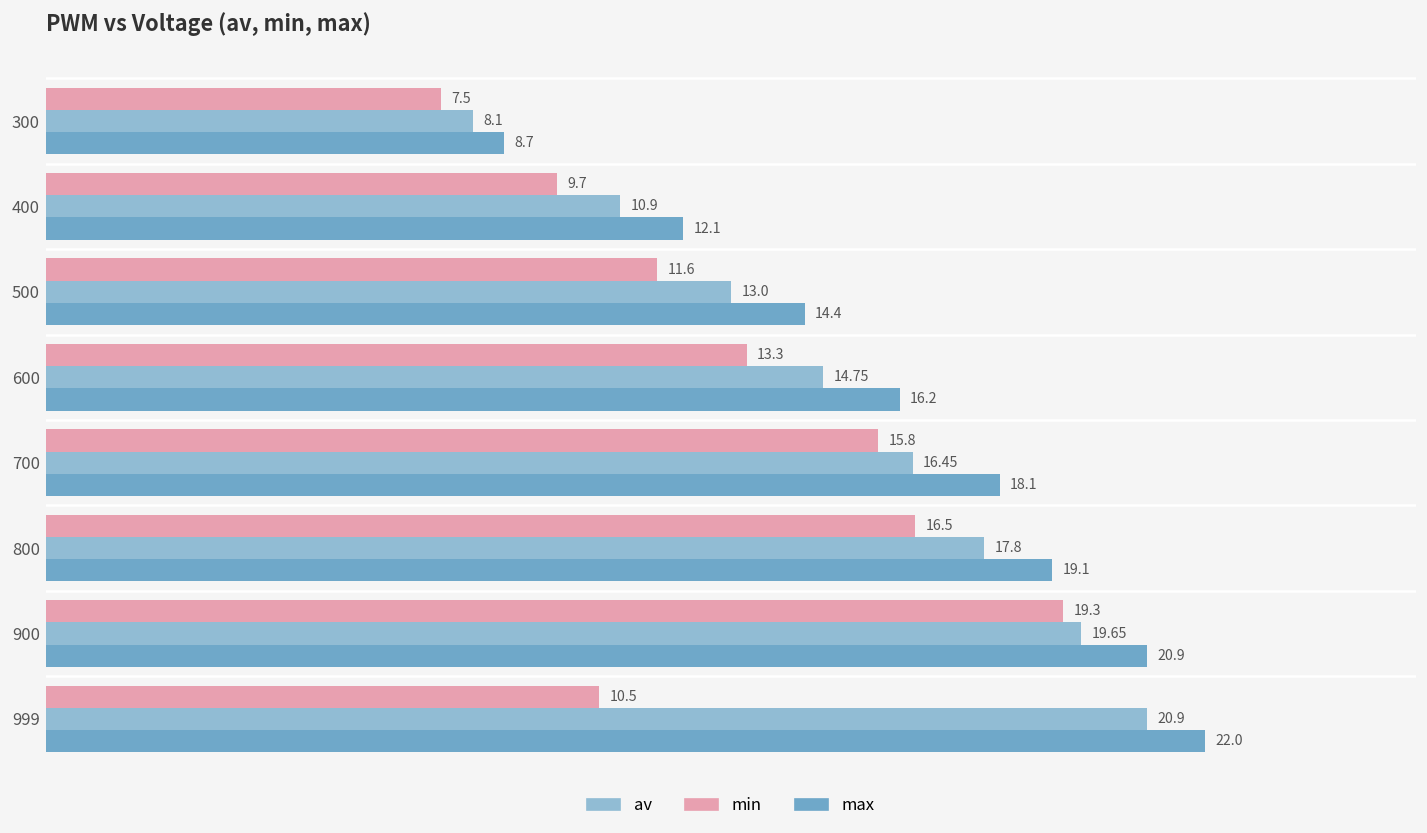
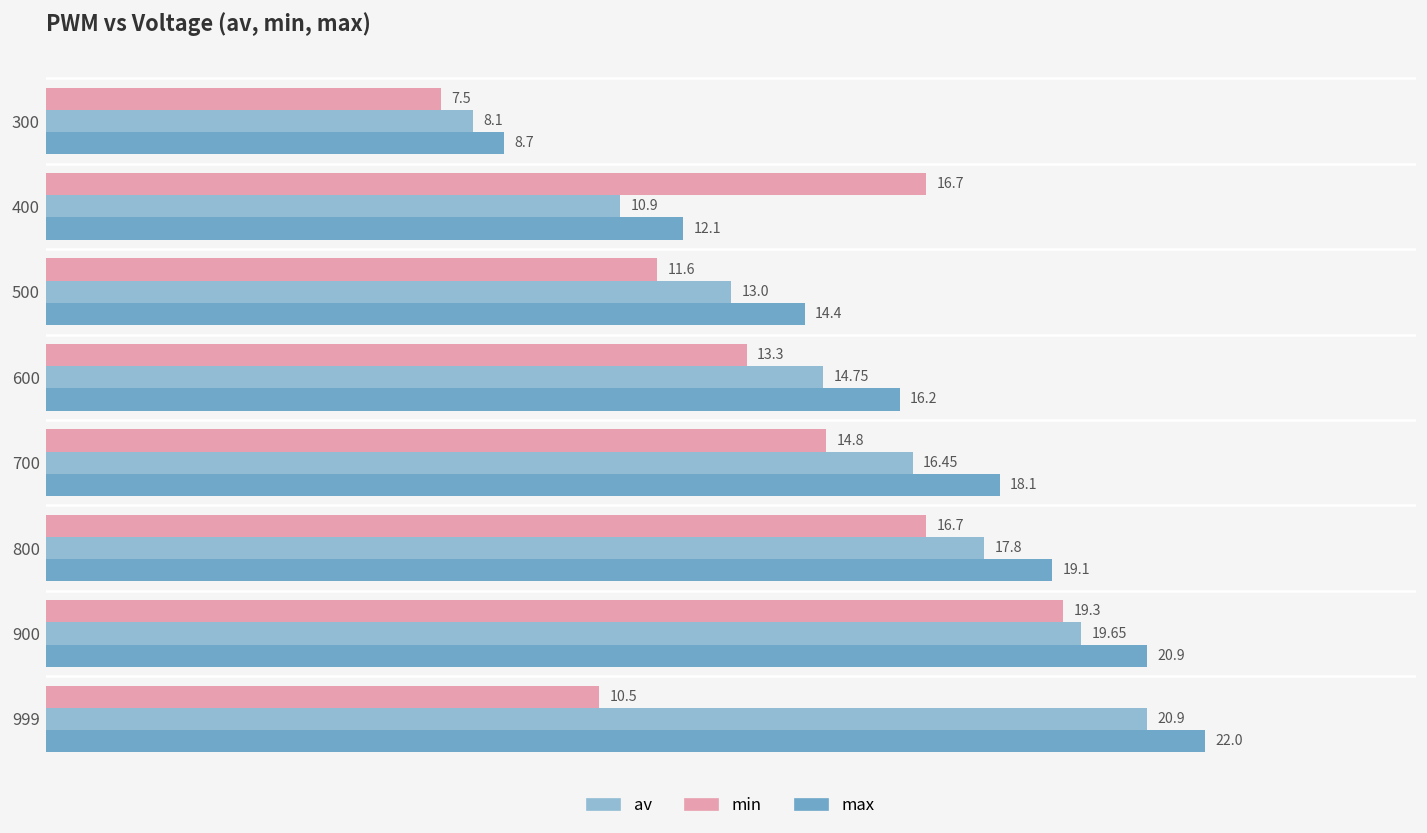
min, 400: 9.7 -> 16.7
min, 700: 15.8 -> 14.8
min, 800: 16.5 -> 16.7
